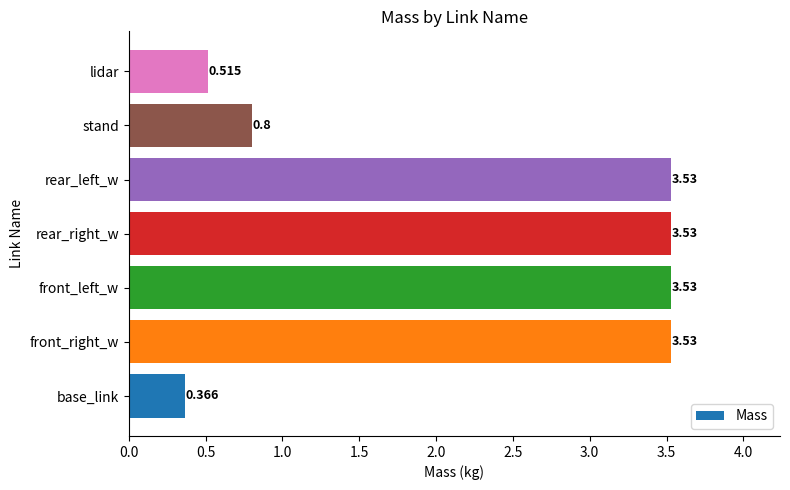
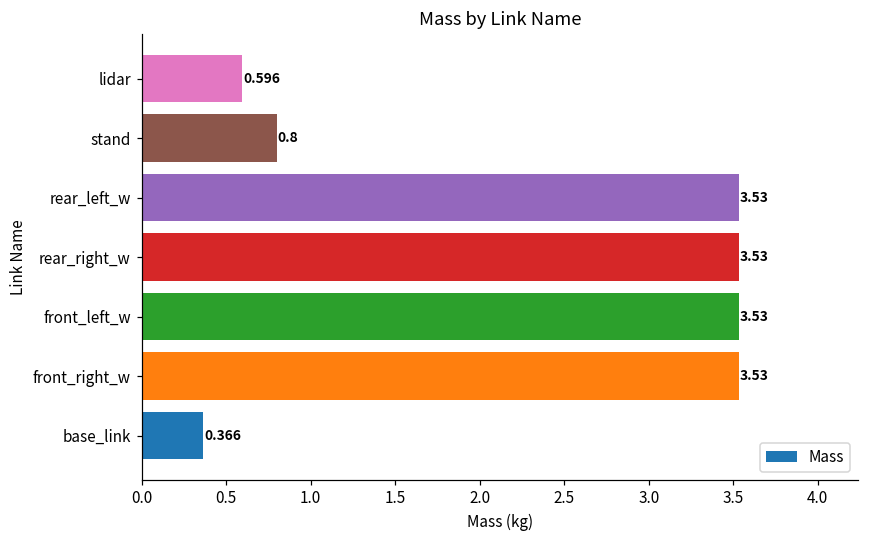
lidar: 0.515 -> 0.596
